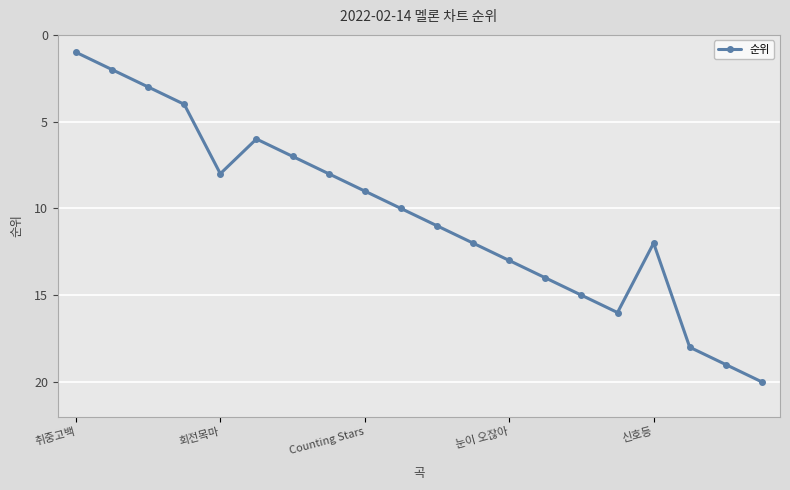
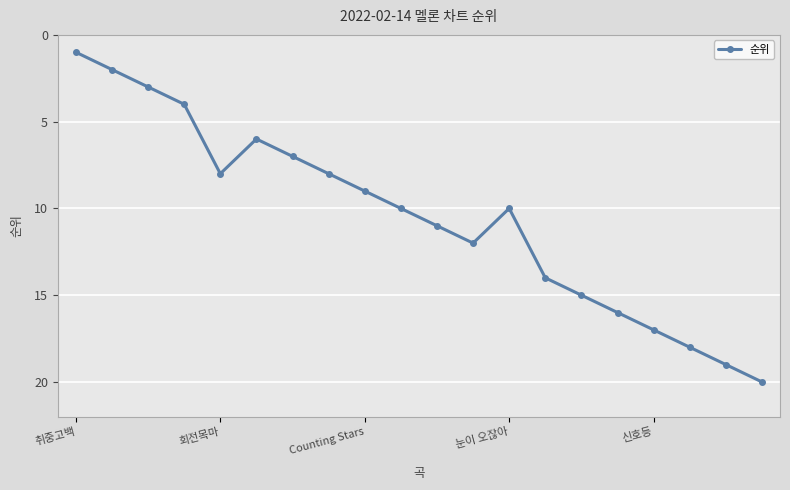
눈이 오잖아: 13 -> 10
신호등: 12 -> 17
